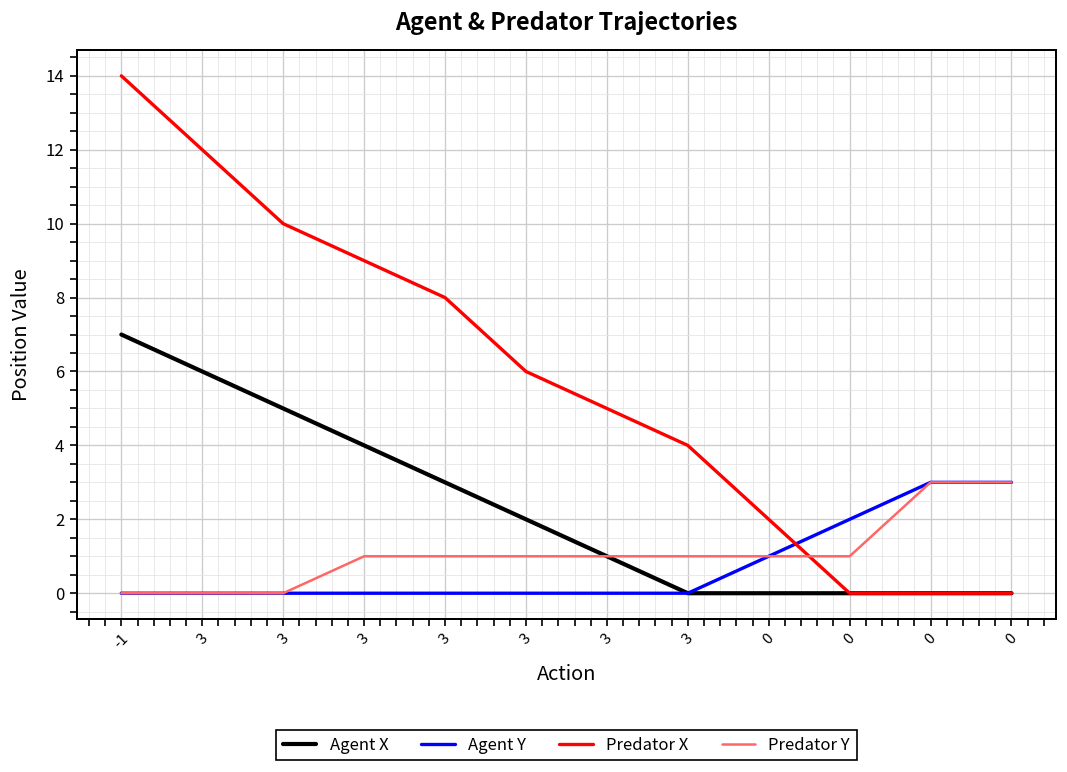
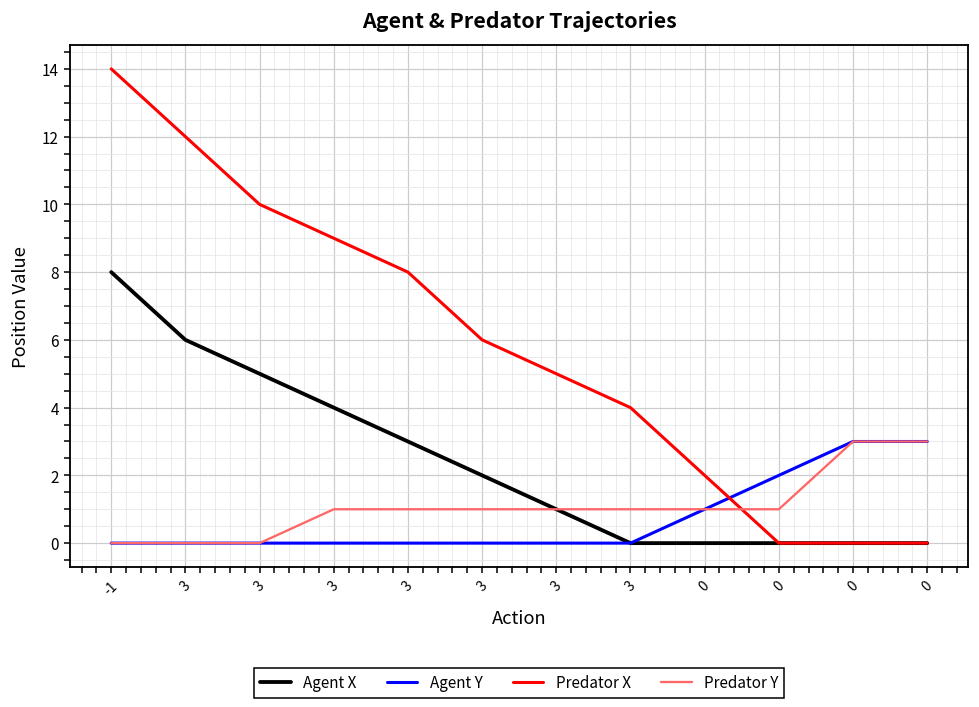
Agent X, -1: 7 -> 8
